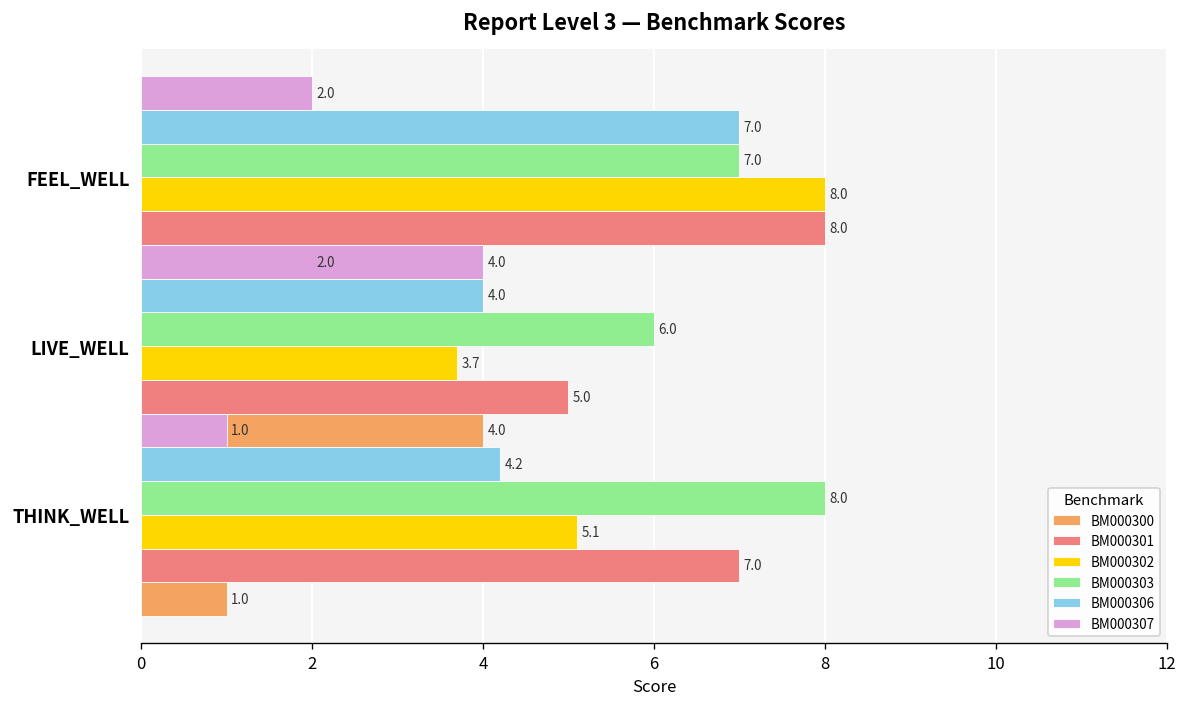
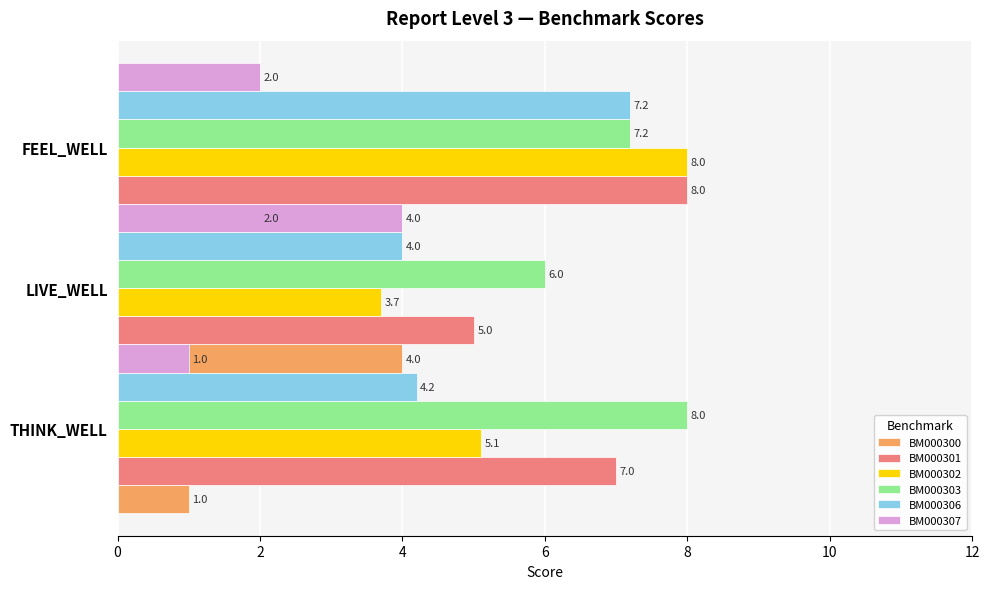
BM000306, FEEL_WELL: 7.0 -> 7.2
BM000303, FEEL_WELL: 7.0 -> 7.2
